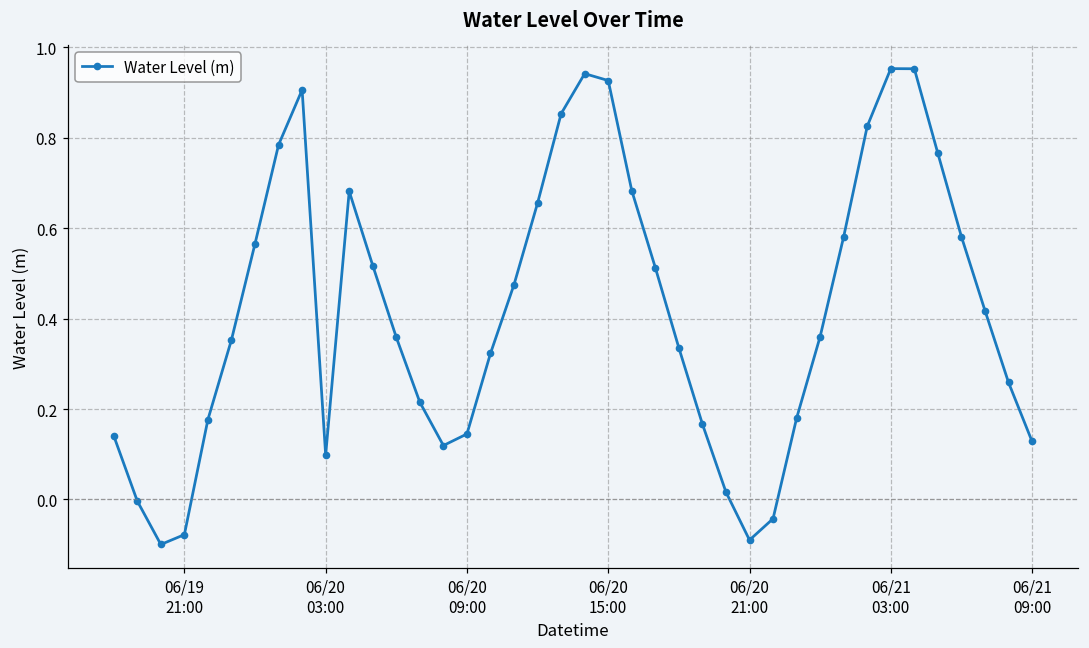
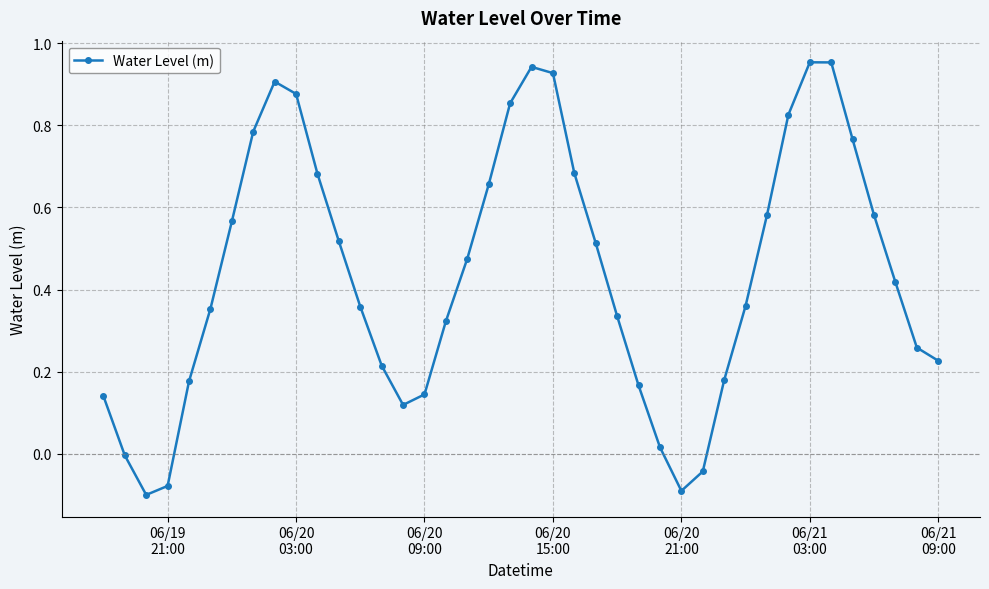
06/20 03:00: 0.10 -> 0.88
06/21 09:00: 0.13 -> 0.23
